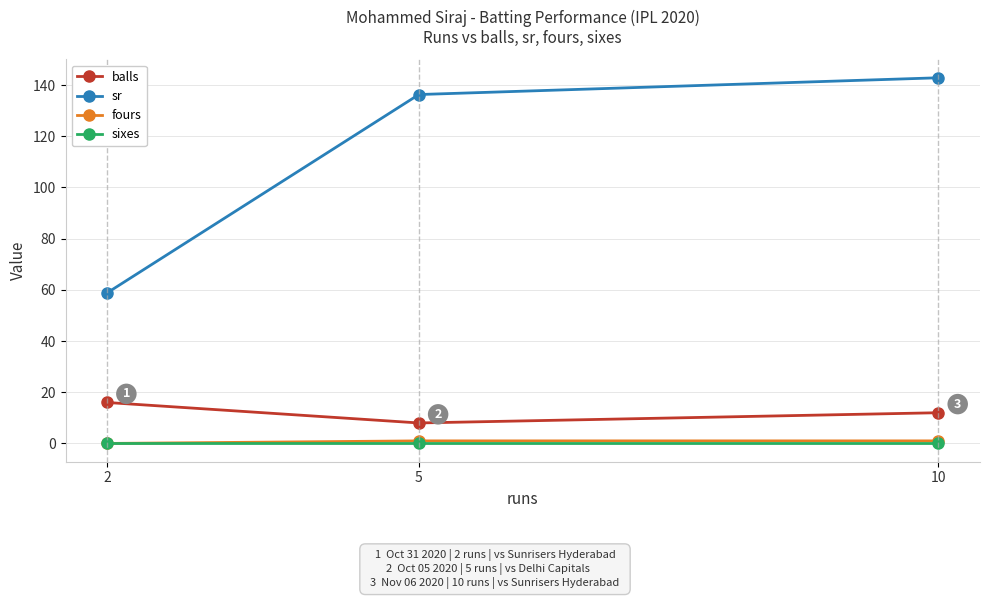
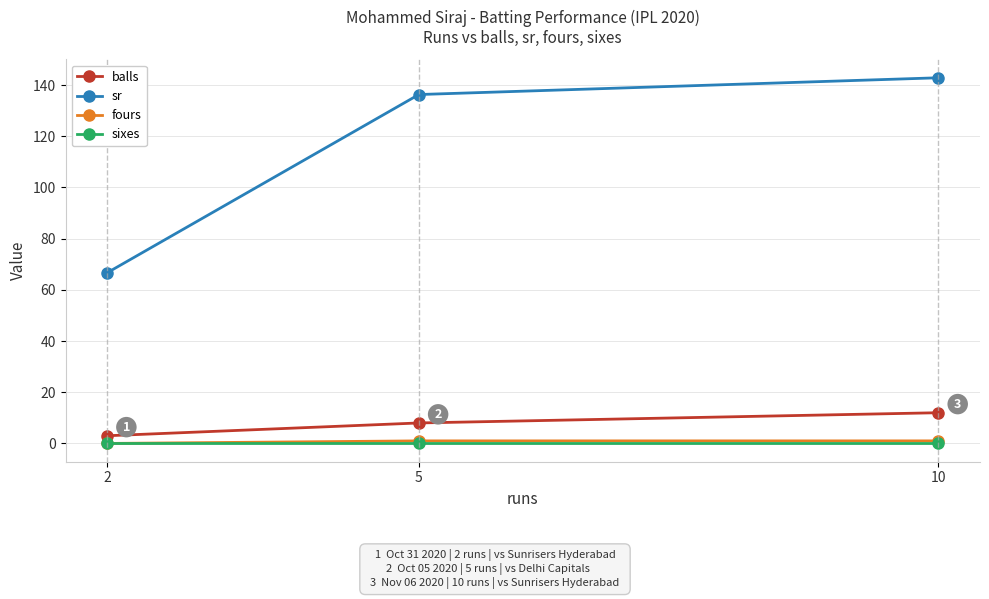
balls, 2: 16 -> 3
sr, 2: 59 -> 67
